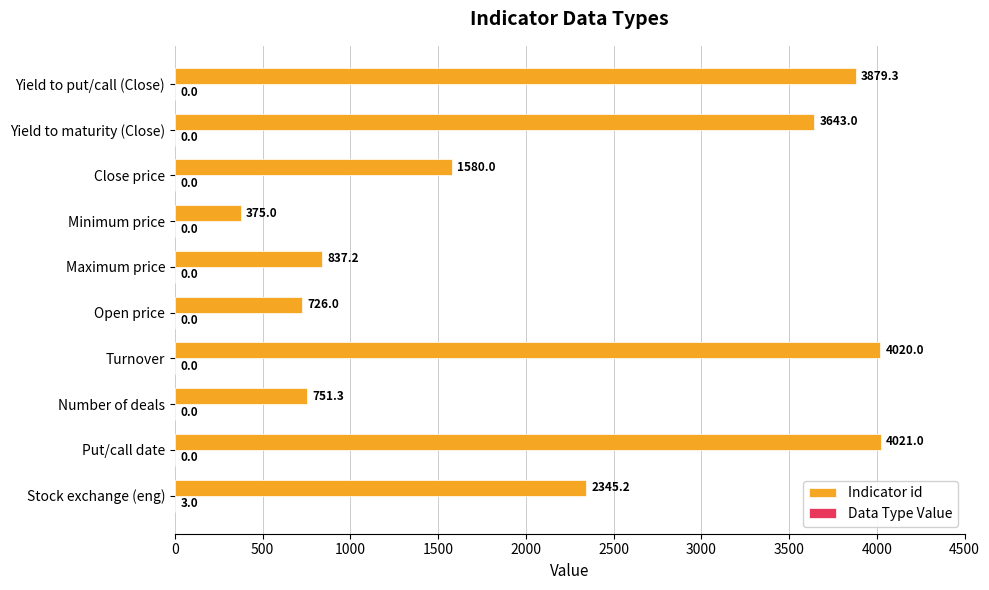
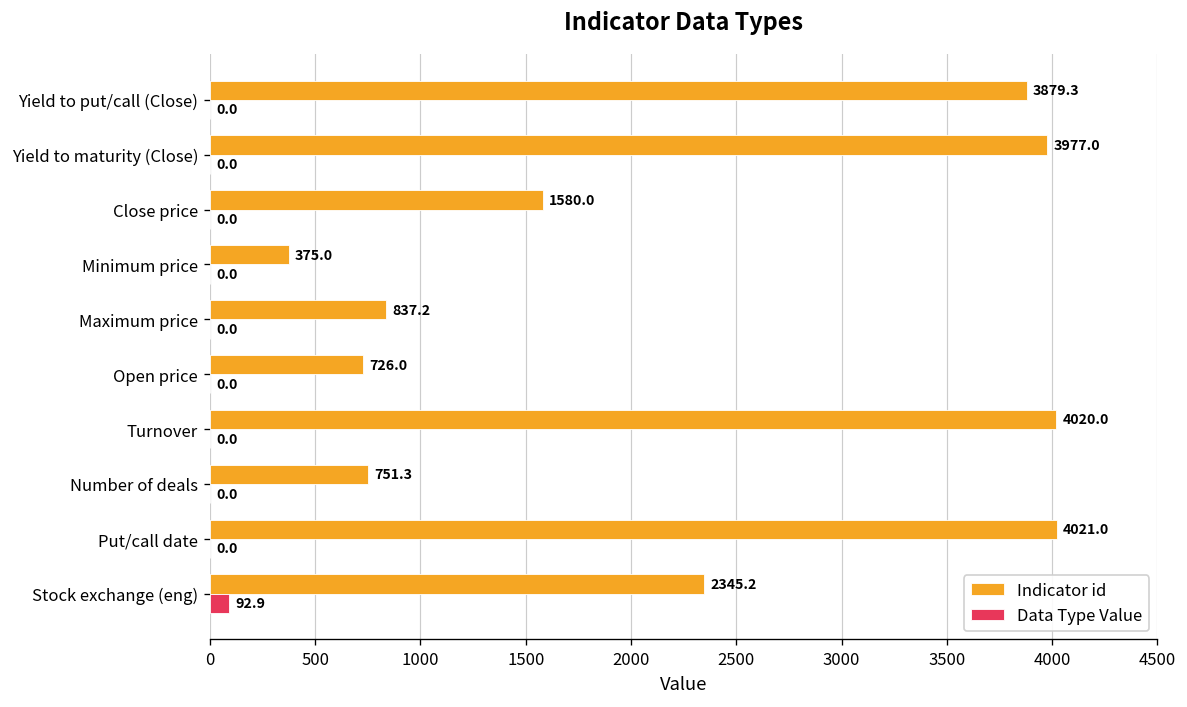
Indicator id, Yield to maturity (Close): 3643.0 -> 3977.0
Data Type Value, Stock exchange (eng): 3.0 -> 92.9
